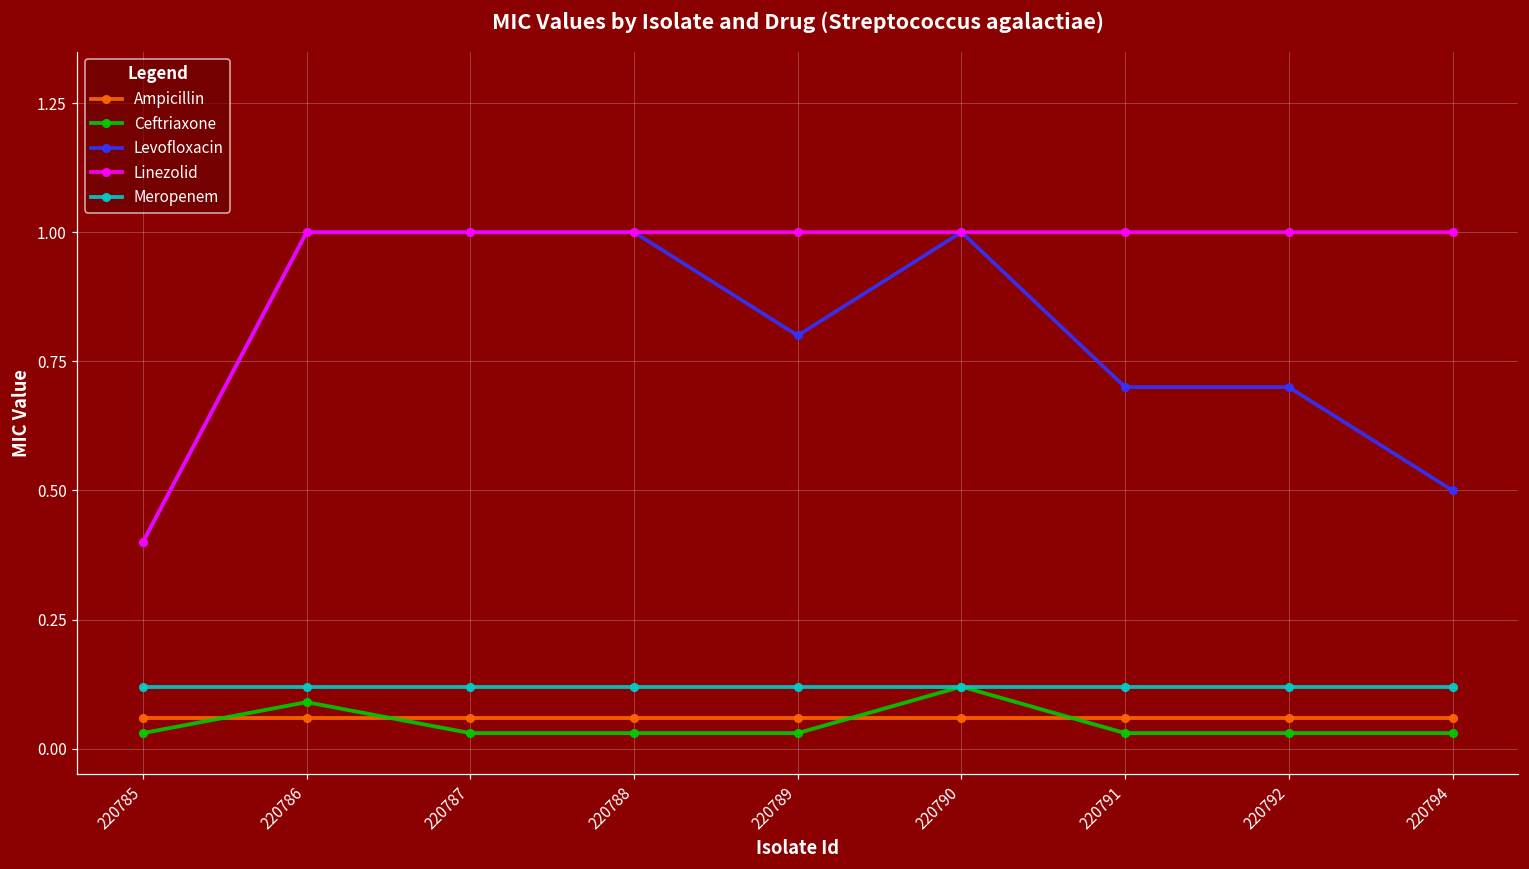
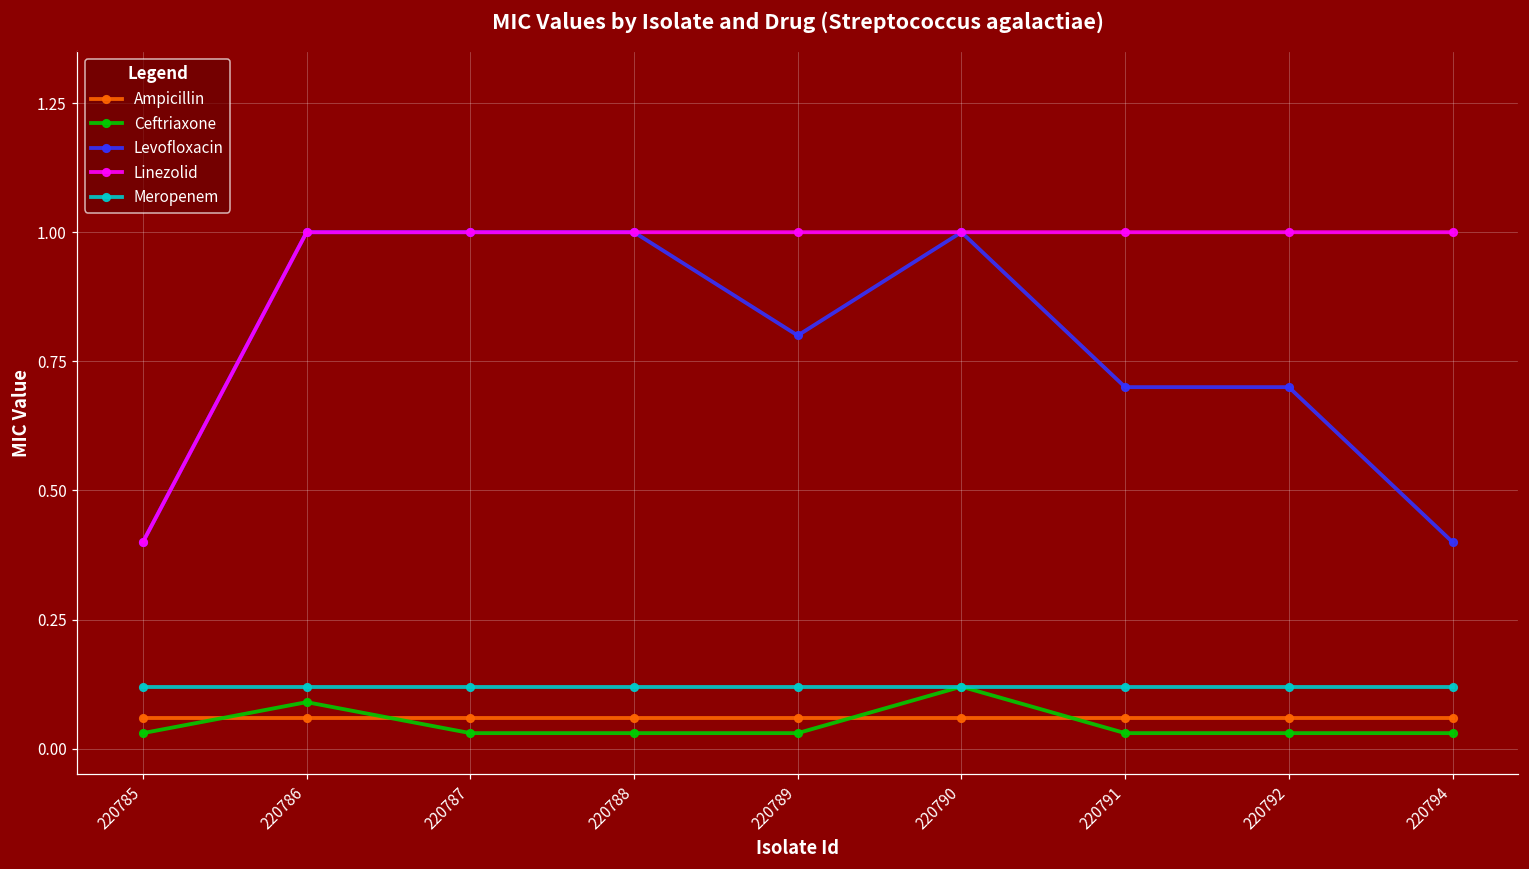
Levofloxacin, 220794: 0.5 -> 0.4
